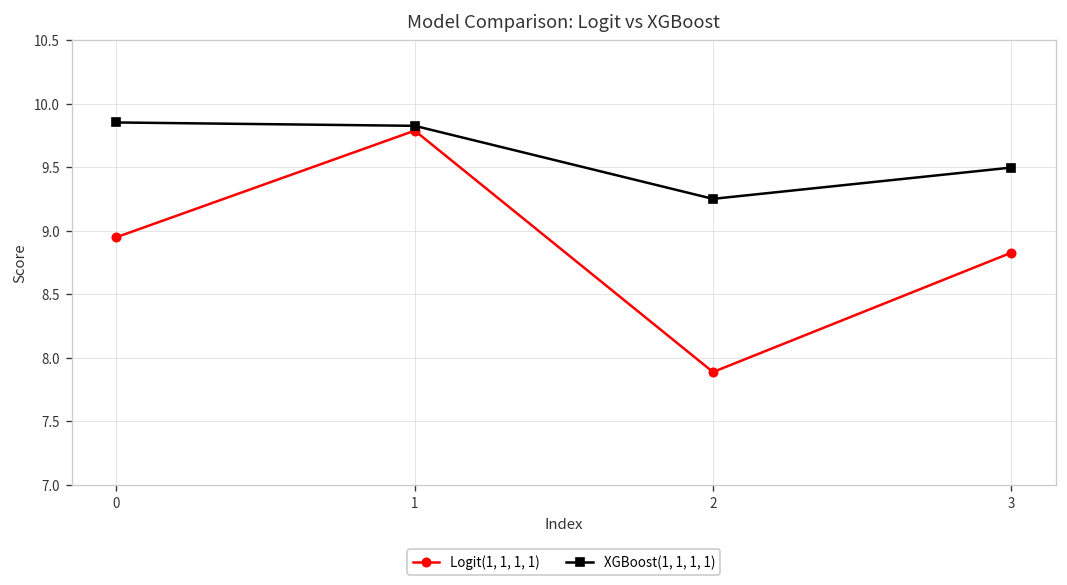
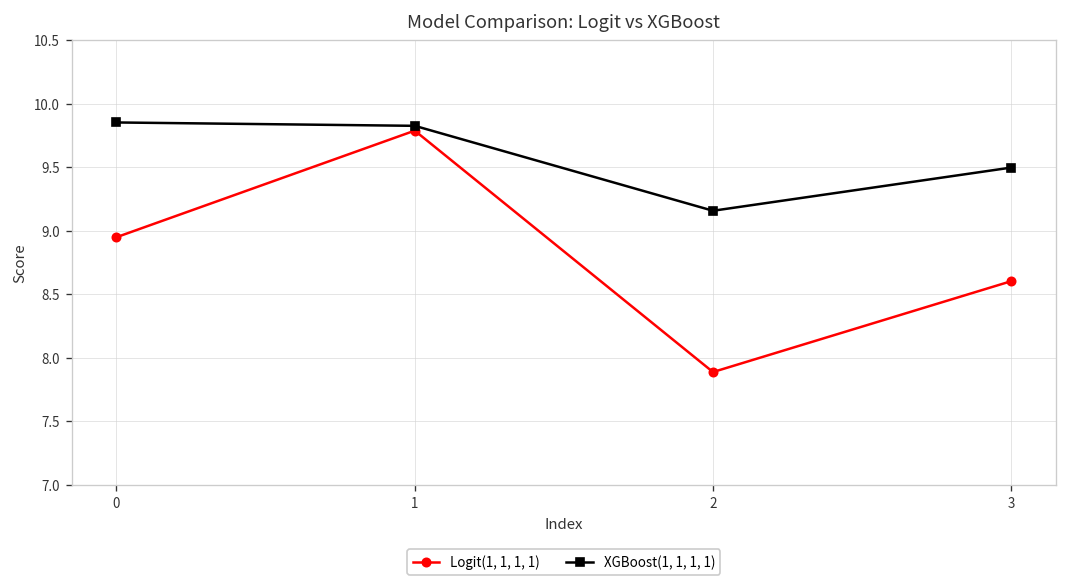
XGBoost(1, 1, 1, 1), 2: 9.25 -> 9.16
Logit(1, 1, 1, 1), 3: 8.83 -> 8.60
